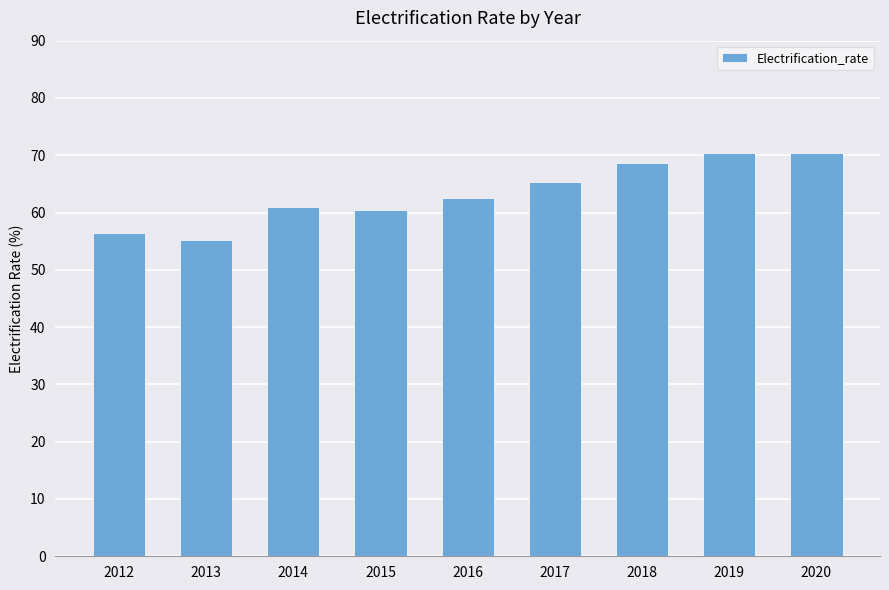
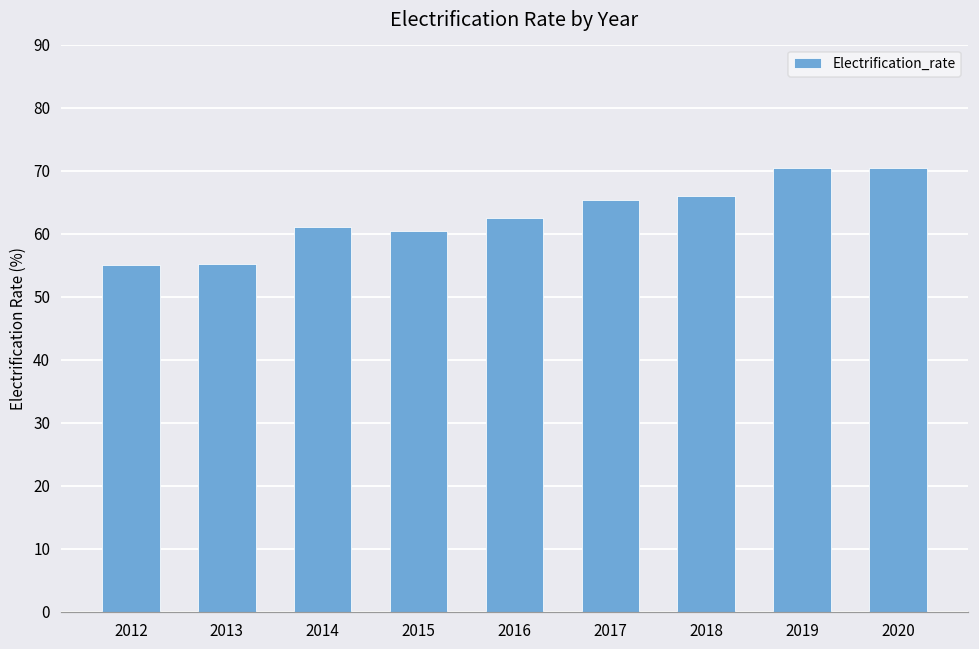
2012: 57 -> 55
2018: 69 -> 66
